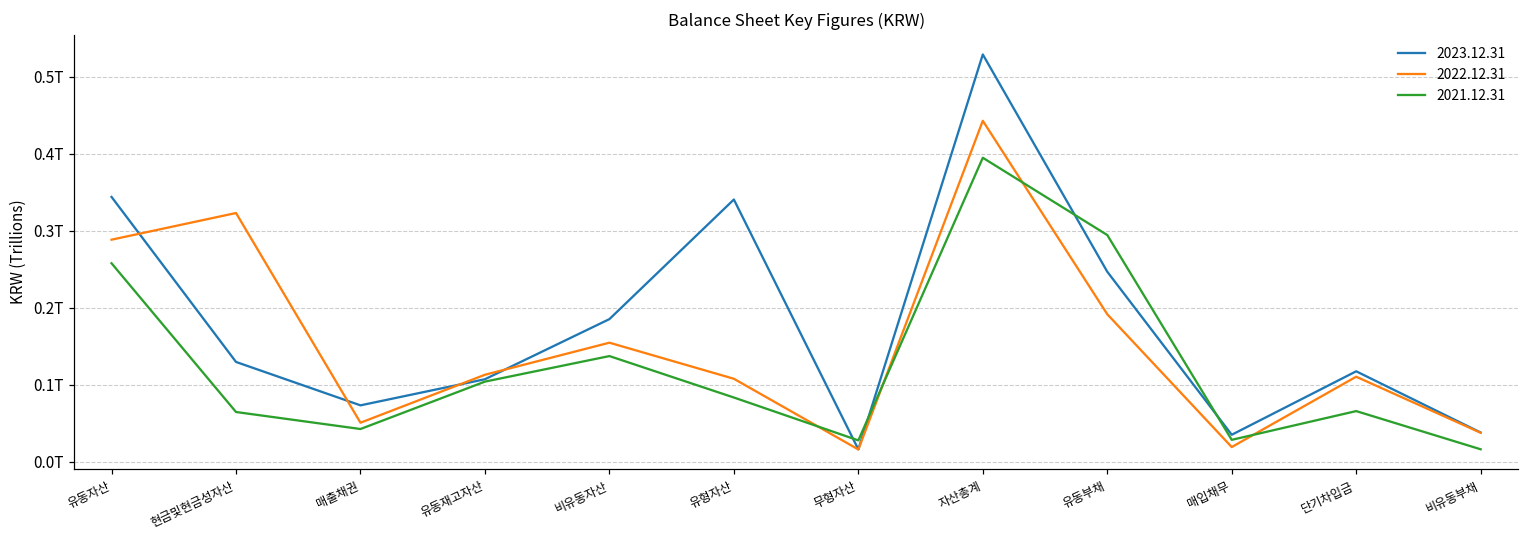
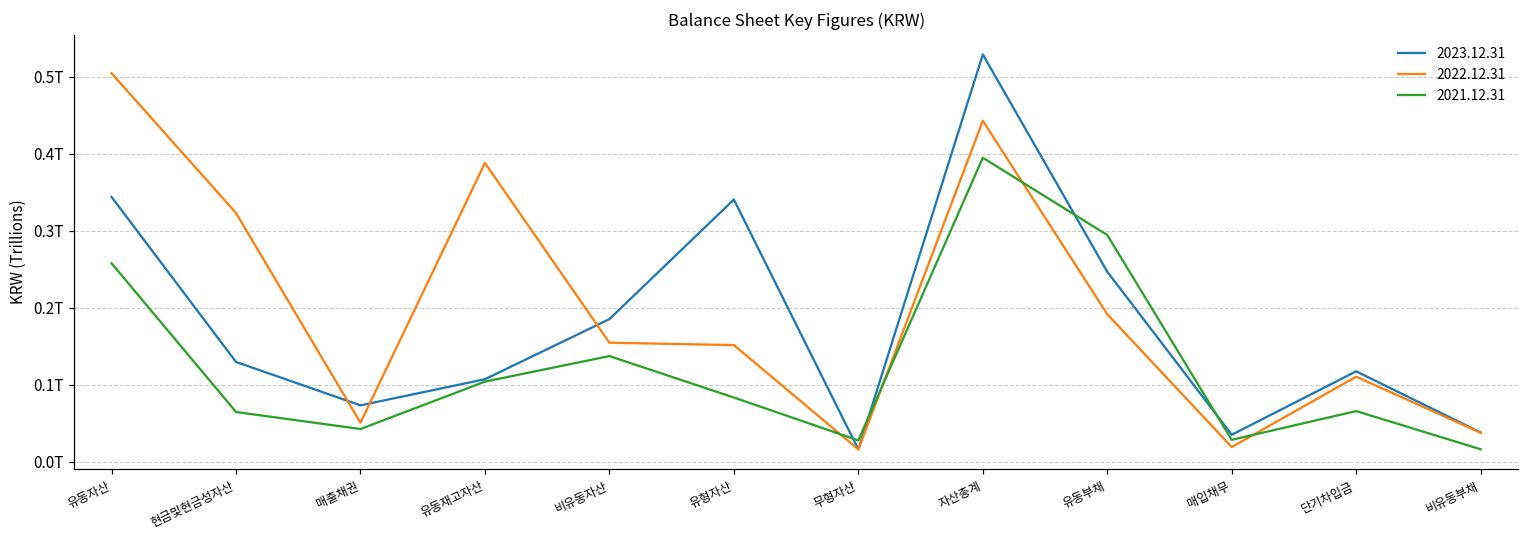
2022.12.31, 유동자산: 0.29T -> 0.50T
2022.12.31, 유동재고자산: 0.11T -> 0.39T
2022.12.31, 유형자산: 0.11T -> 0.15T
